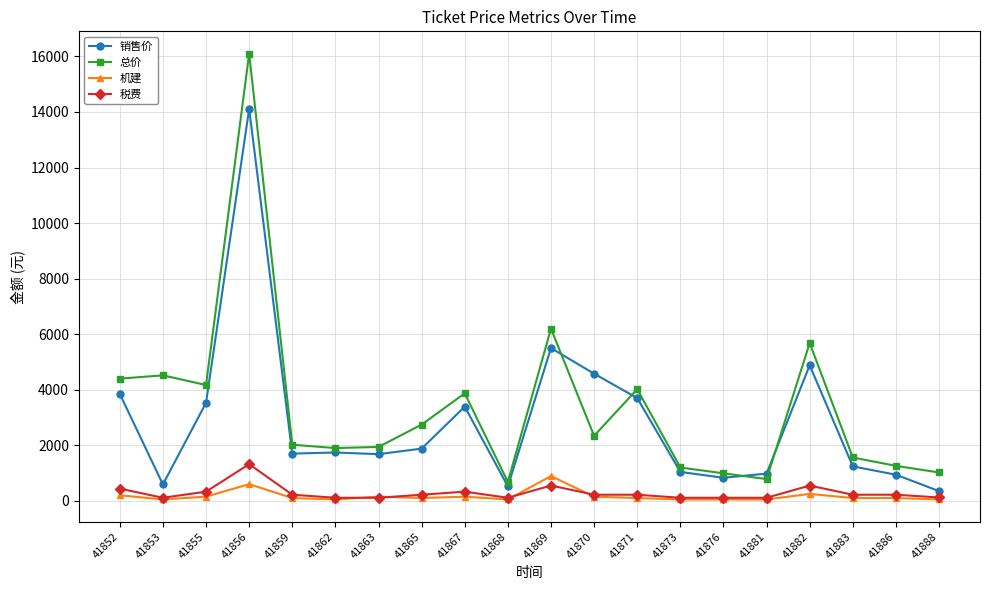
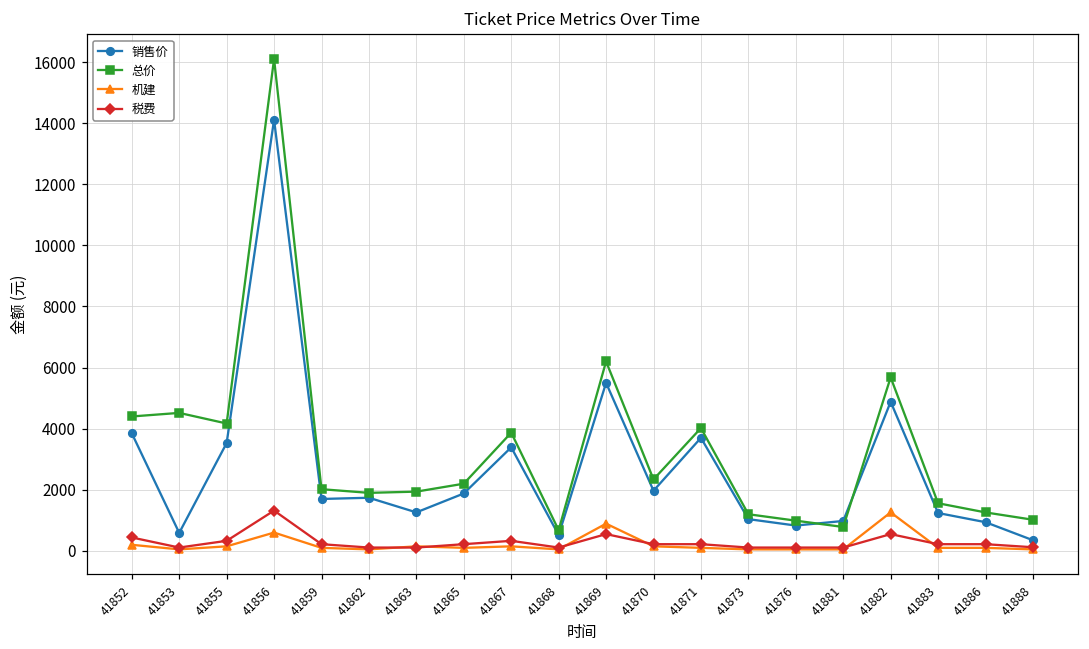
销售价, 41863: 1700 -> 1300
总价, 41865: 2700 -> 2200
销售价, 41870: 4600 -> 2000
机建, 41882: 300 -> 1300
